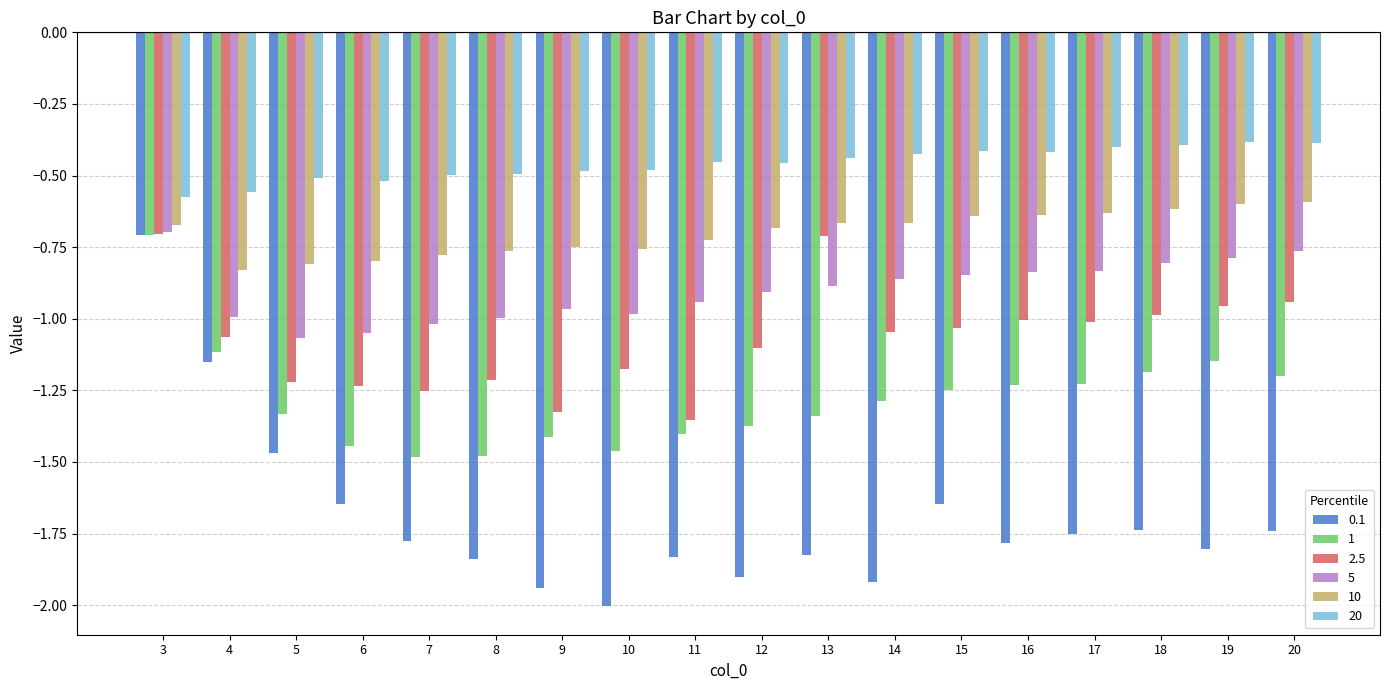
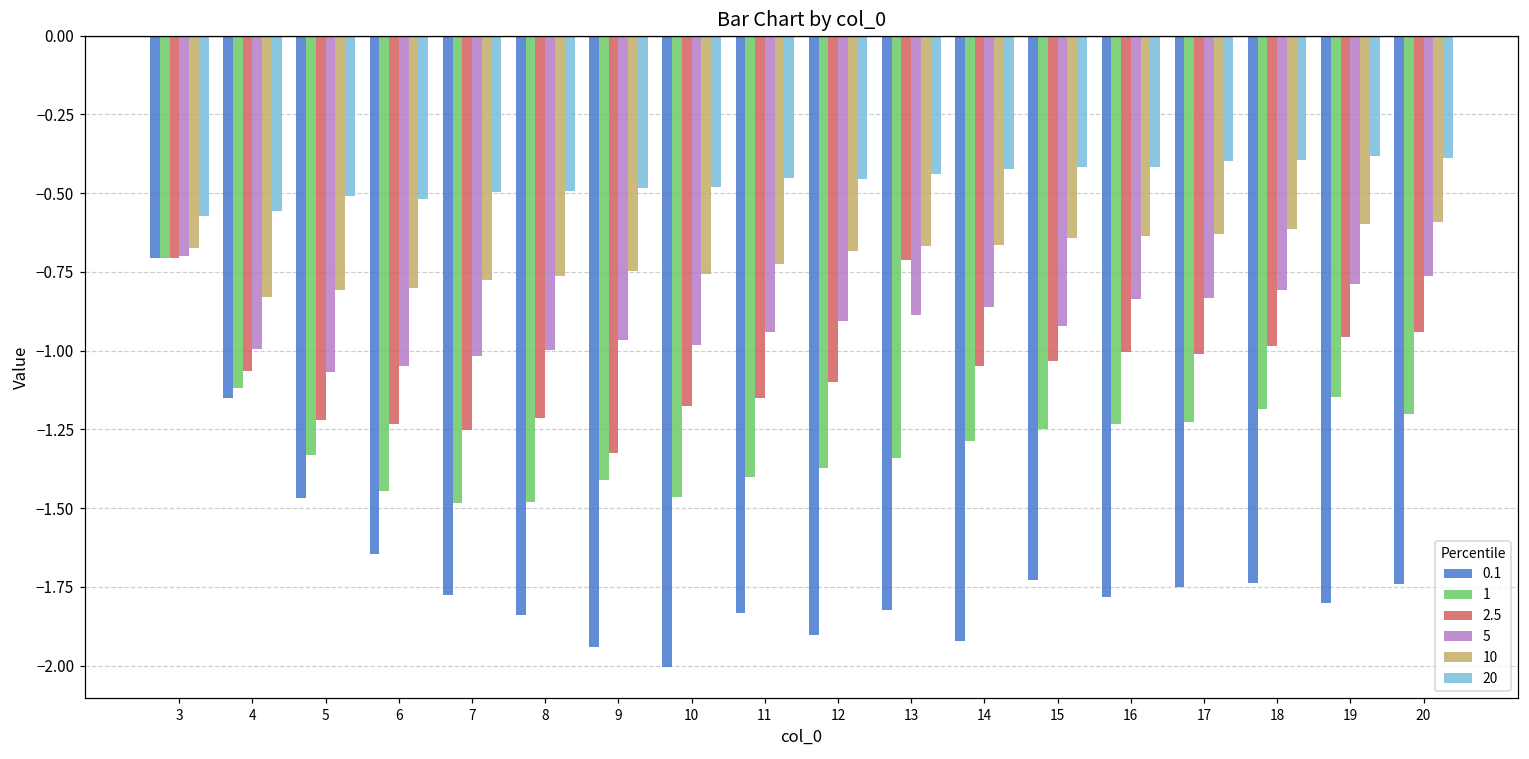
2.5, 11: -1.35 -> -1.15
0.1, 15: -1.65 -> -1.73
5, 15: -0.85 -> -0.92
